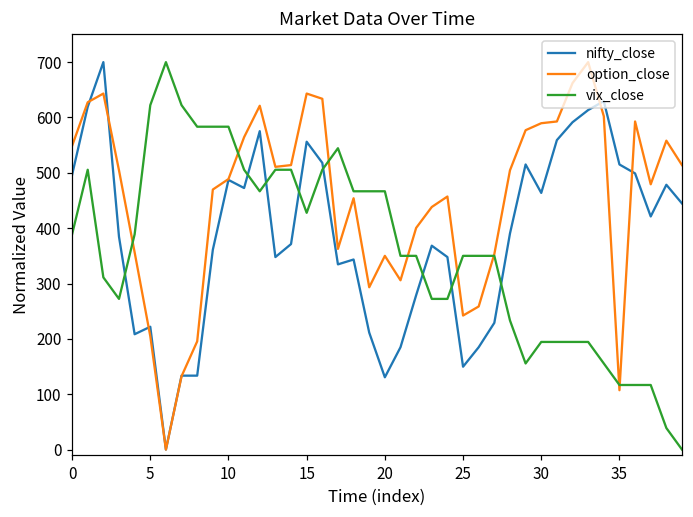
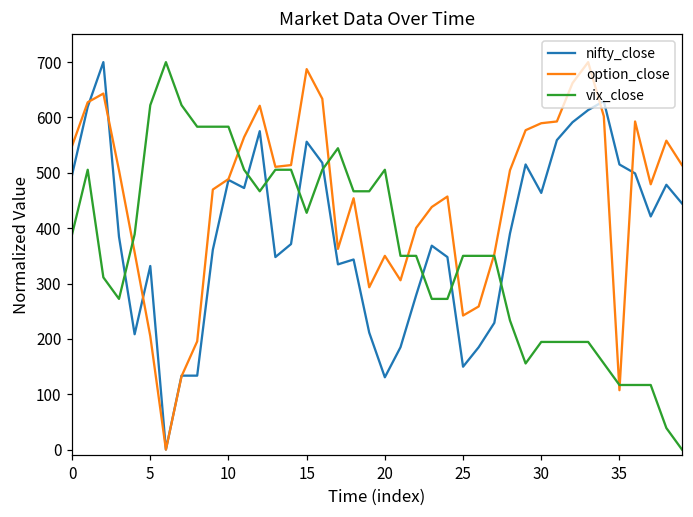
nifty_close, 5: 220 -> 330
option_close, 15: 640 -> 690
vix_close, 20: 470 -> 510
